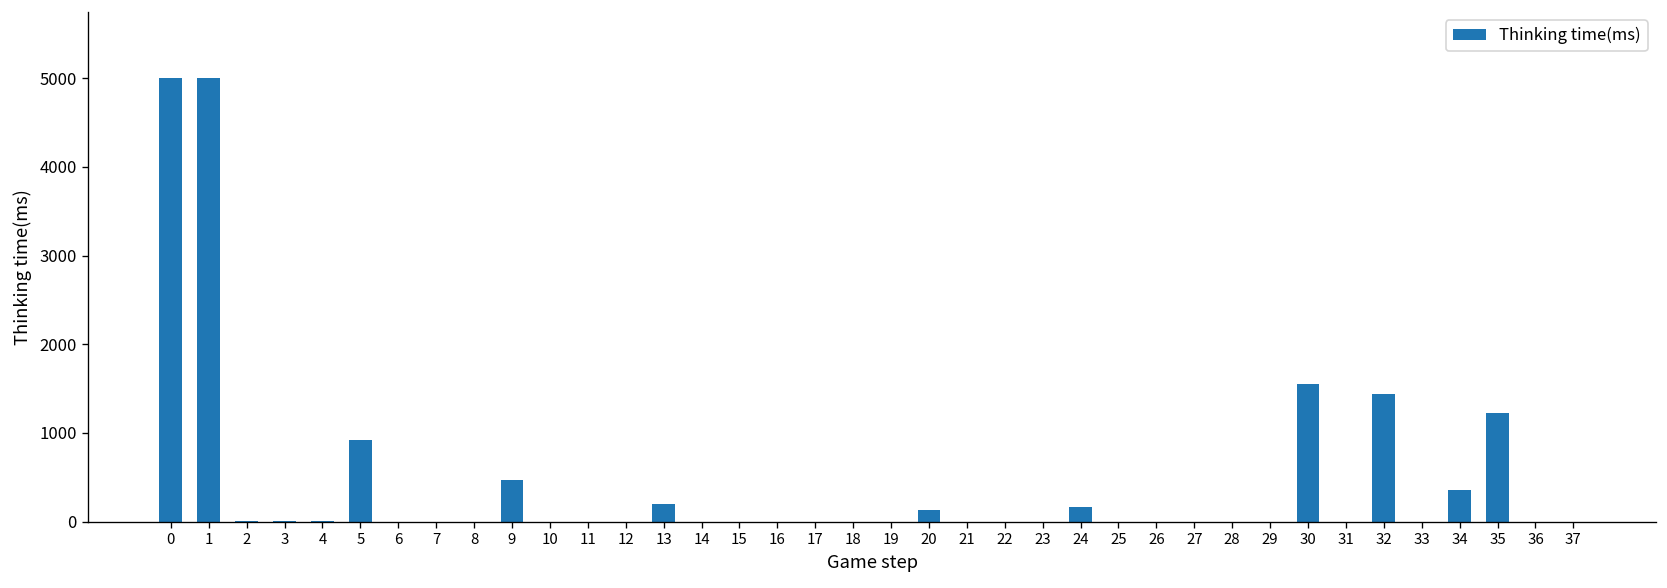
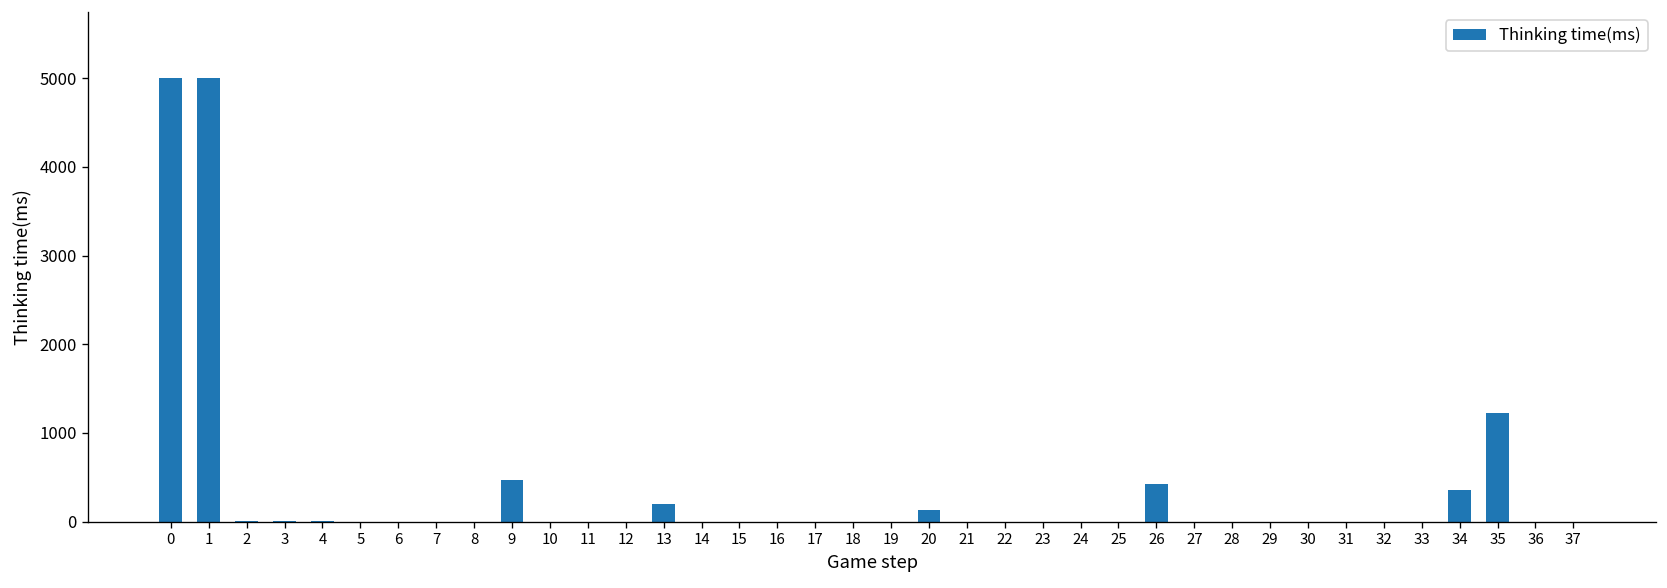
5: 900 -> 0
24: 200 -> 0
26: 0 -> 400
30: 1500 -> 0
32: 1400 -> 0
